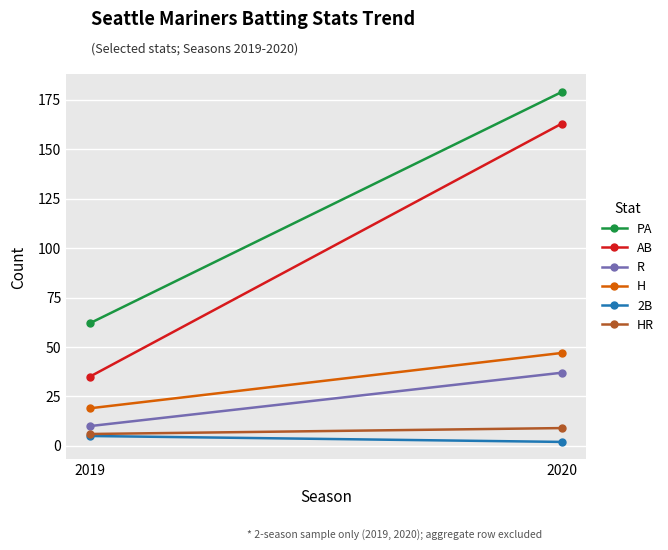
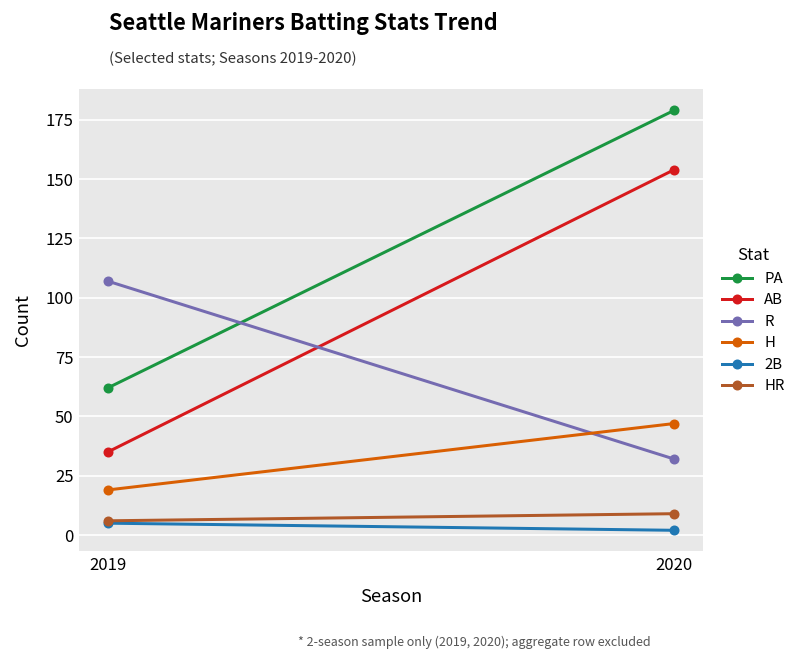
R, 2019: 10 -> 107
AB, 2020: 163 -> 154
R, 2020: 37 -> 32
